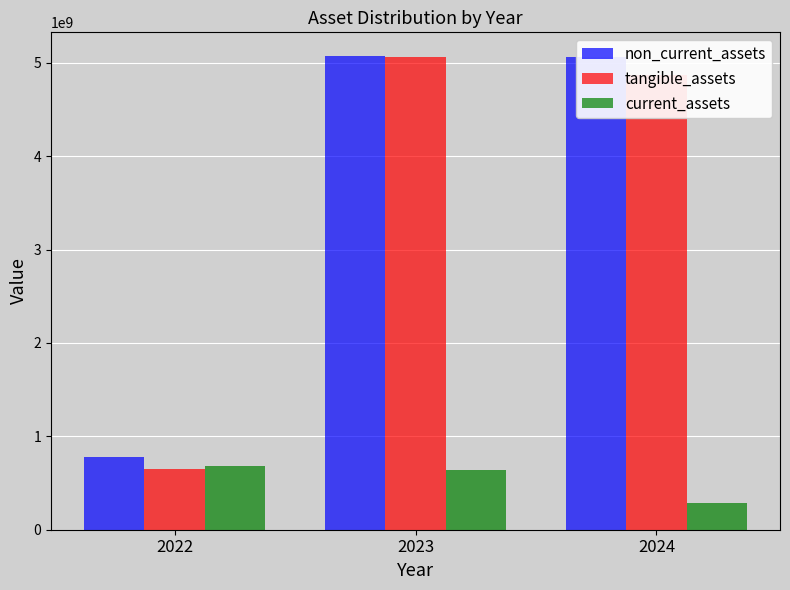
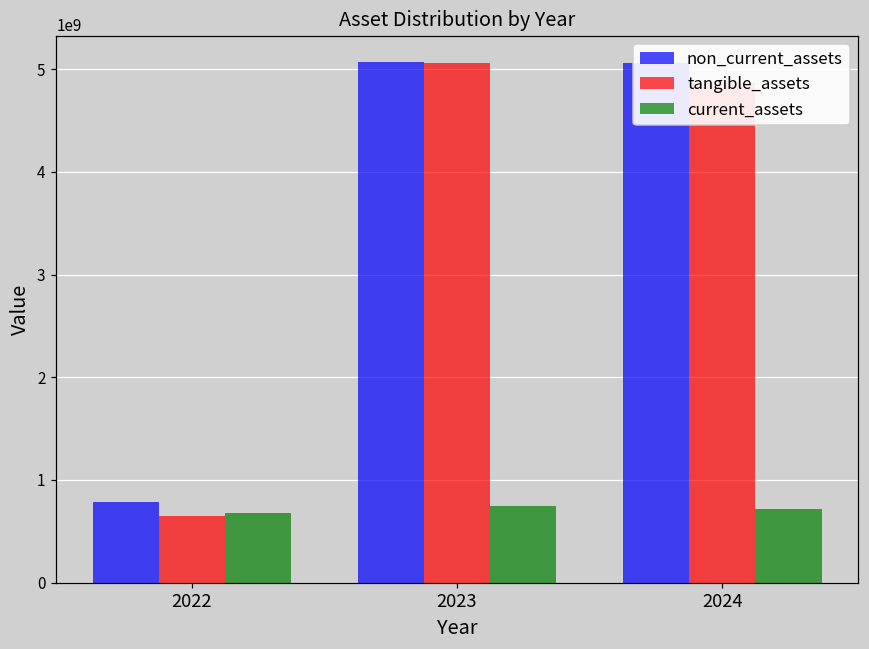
current_assets, 2023: 600000000 -> 700000000
current_assets, 2024: 300000000 -> 700000000
